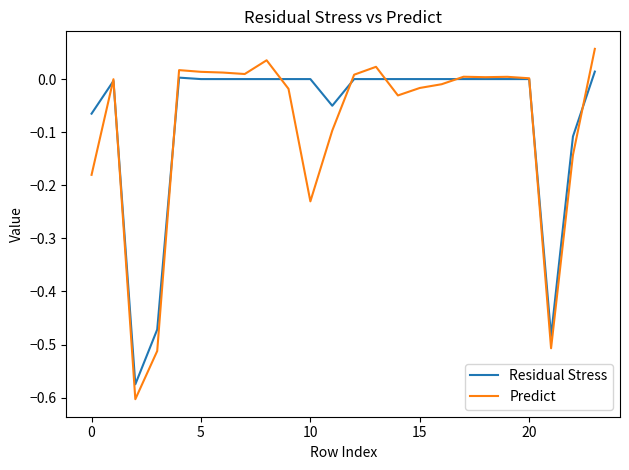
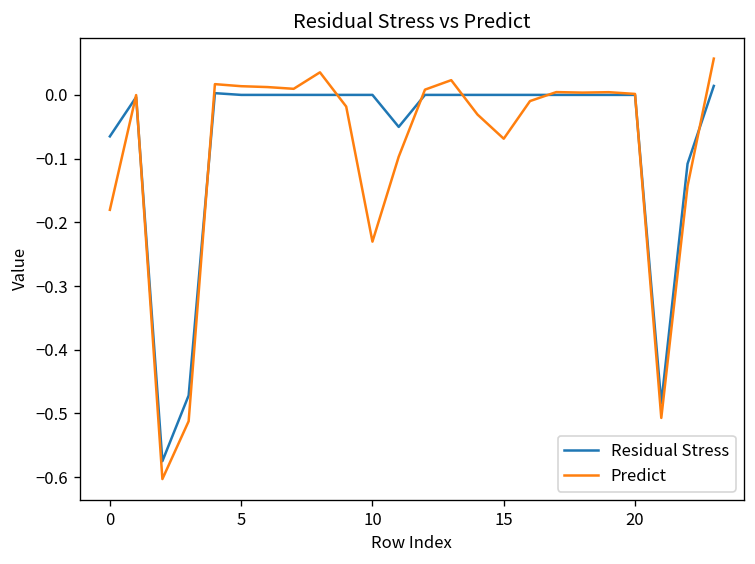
Predict, 15: -0.02 -> -0.07
